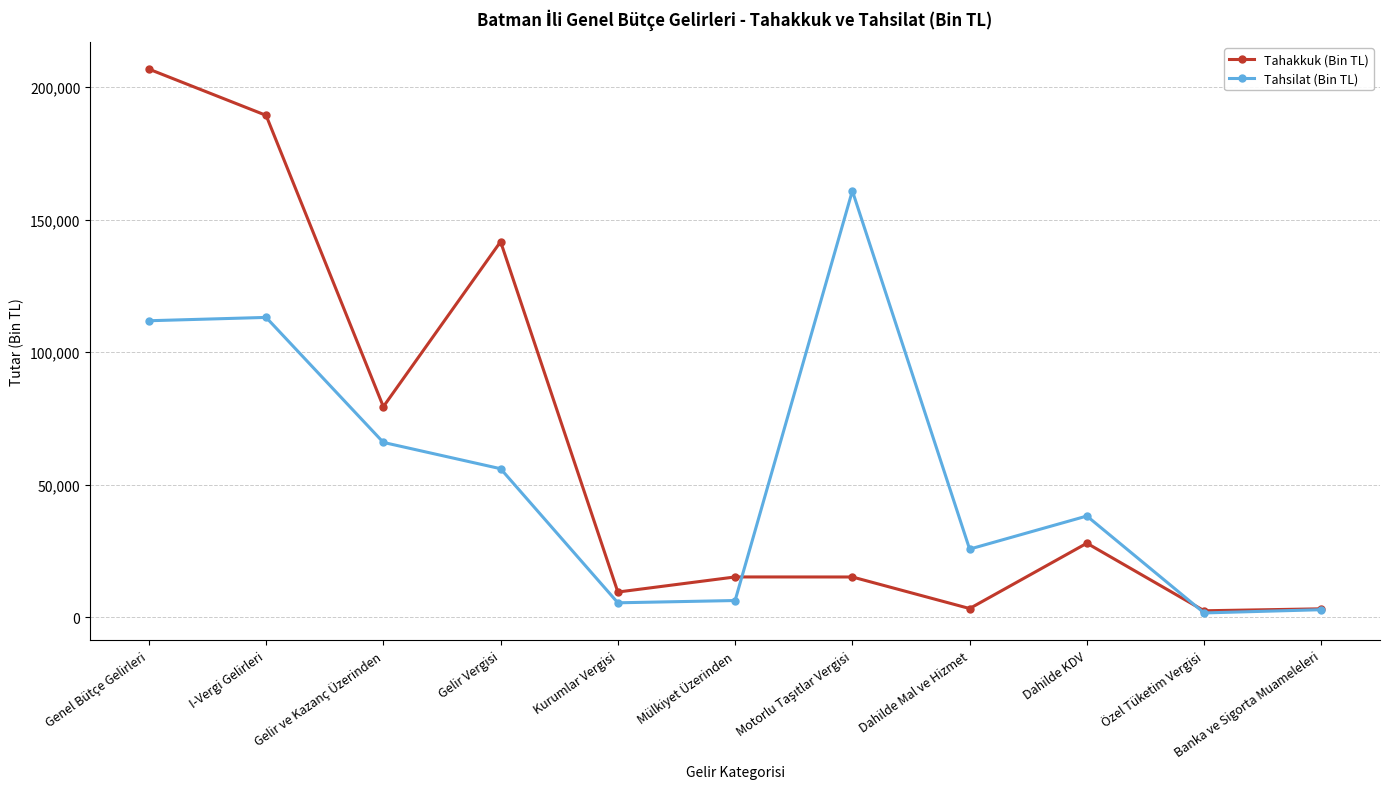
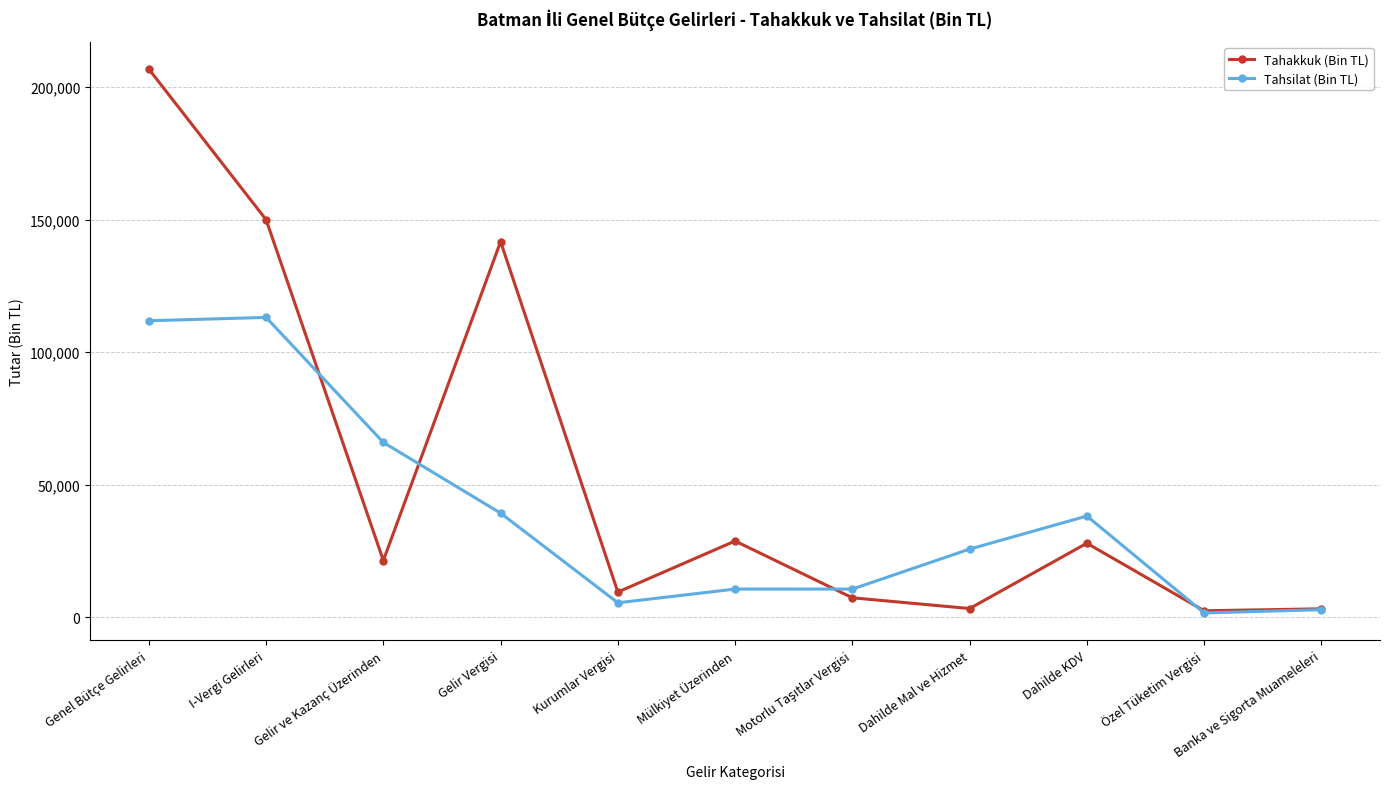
Tahakkuk (Bin TL), I-Vergi Gelirleri: 189,000 -> 150,000
Tahakkuk (Bin TL), Gelir ve Kazanç Üzerinden: 79,000 -> 21,000
Tahsilat (Bin TL), Gelir Vergisi: 56,000 -> 39,000
Tahakkuk (Bin TL), Mülkiyet Üzerinden: 15,000 -> 29,000
Tahsilat (Bin TL), Mülkiyet Üzerinden: 6,000 -> 11,000
Tahakkuk (Bin TL), Motorlu Taşıtlar Vergisi: 15,000 -> 7,000
Tahsilat (Bin TL), Motorlu Taşıtlar Vergisi: 161,000 -> 11,000
